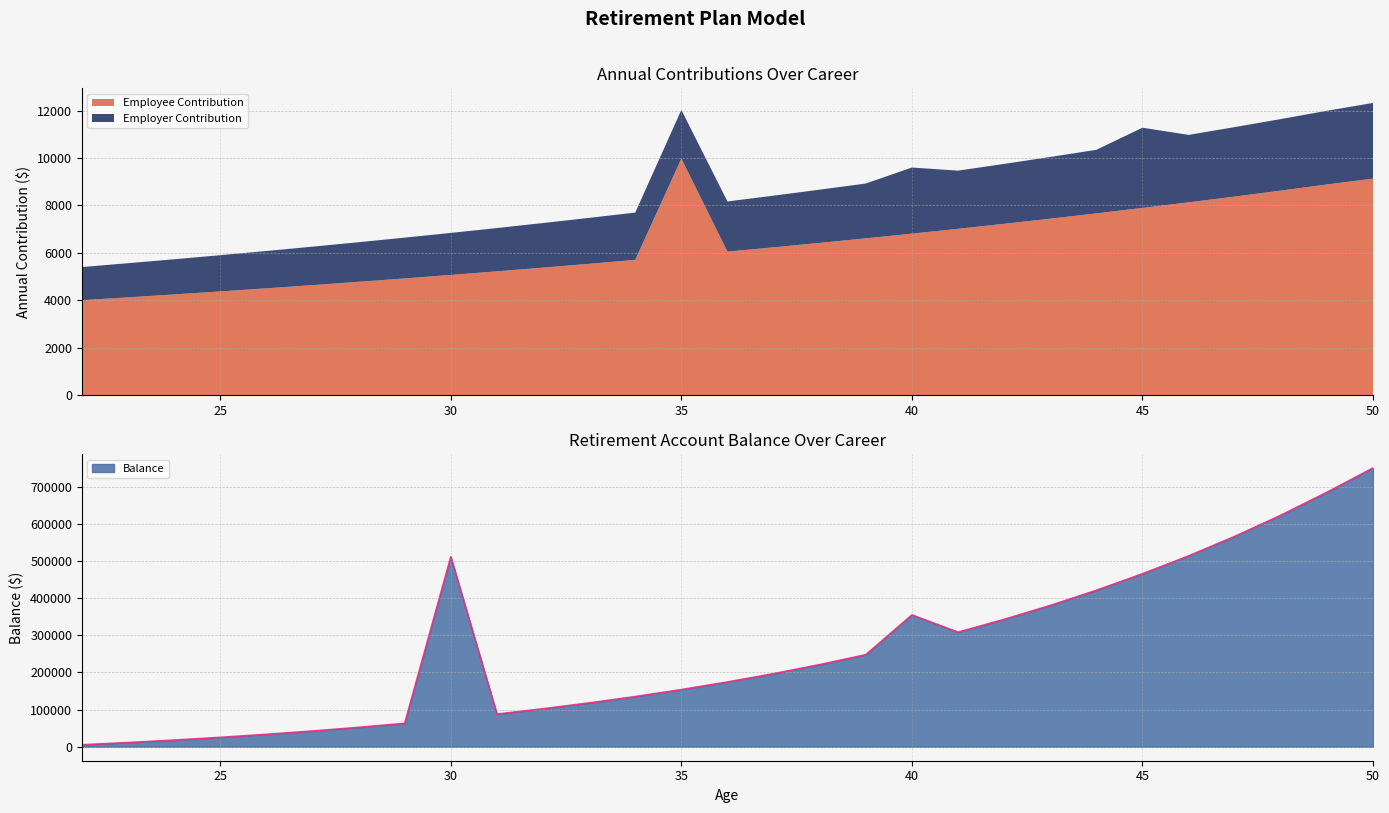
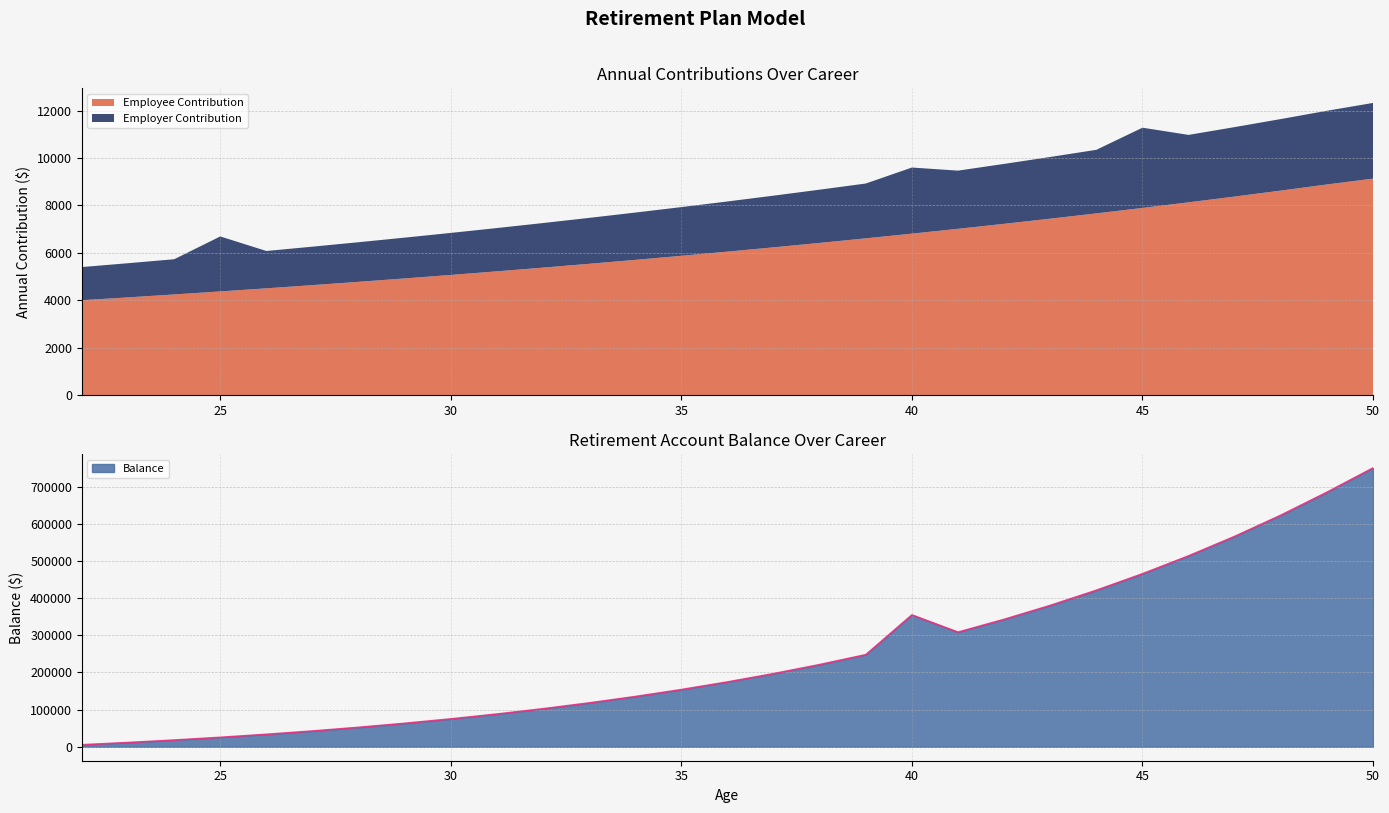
Annual Contributions Over Career, Employer Contribution, 25: 1500 -> 2300
Annual Contributions Over Career, Employee Contribution, 35: 10000 -> 5900
Retirement Account Balance Over Career, 30: 510000 -> 70000
